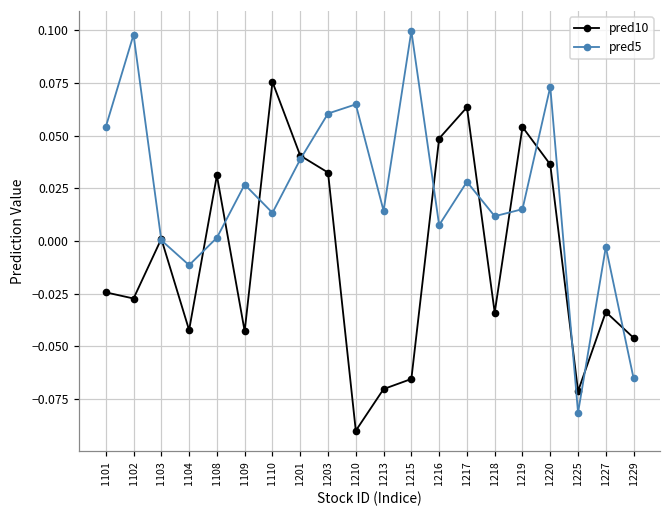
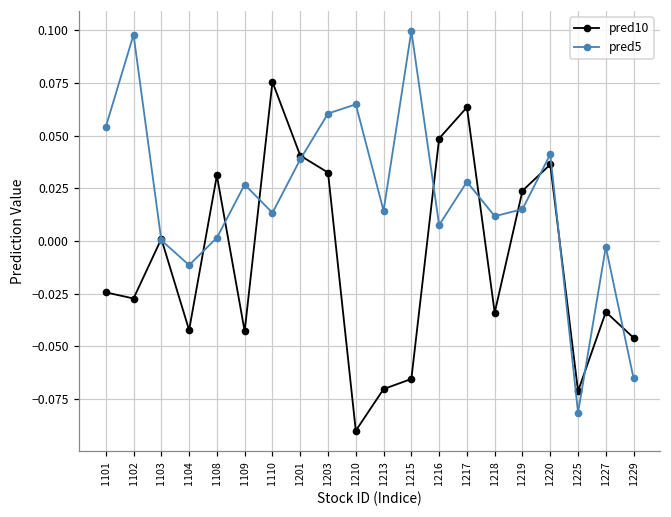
pred10, 1219: 0.054 -> 0.024
pred5, 1220: 0.073 -> 0.041
